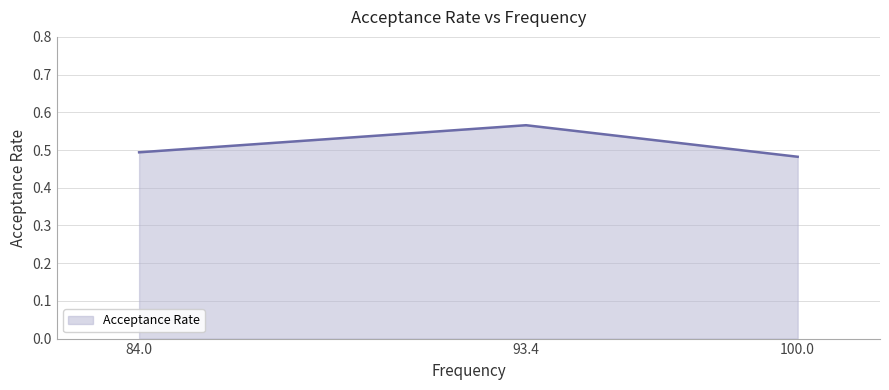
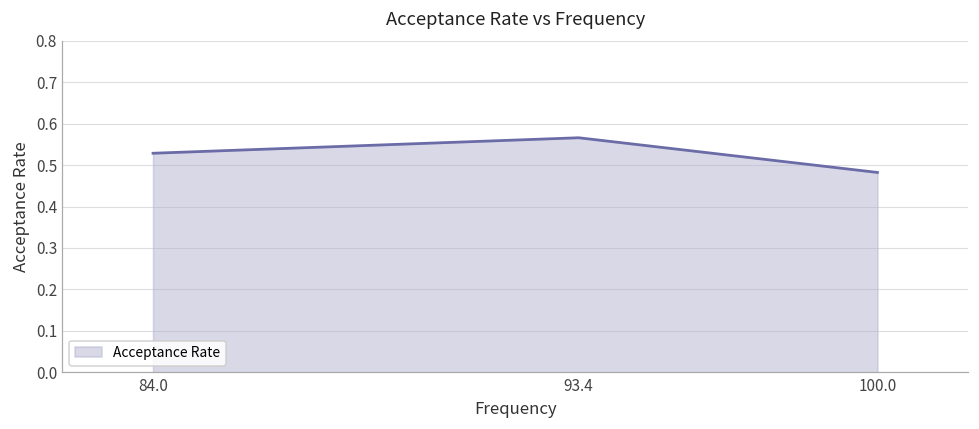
84.0: 0.49 -> 0.53
